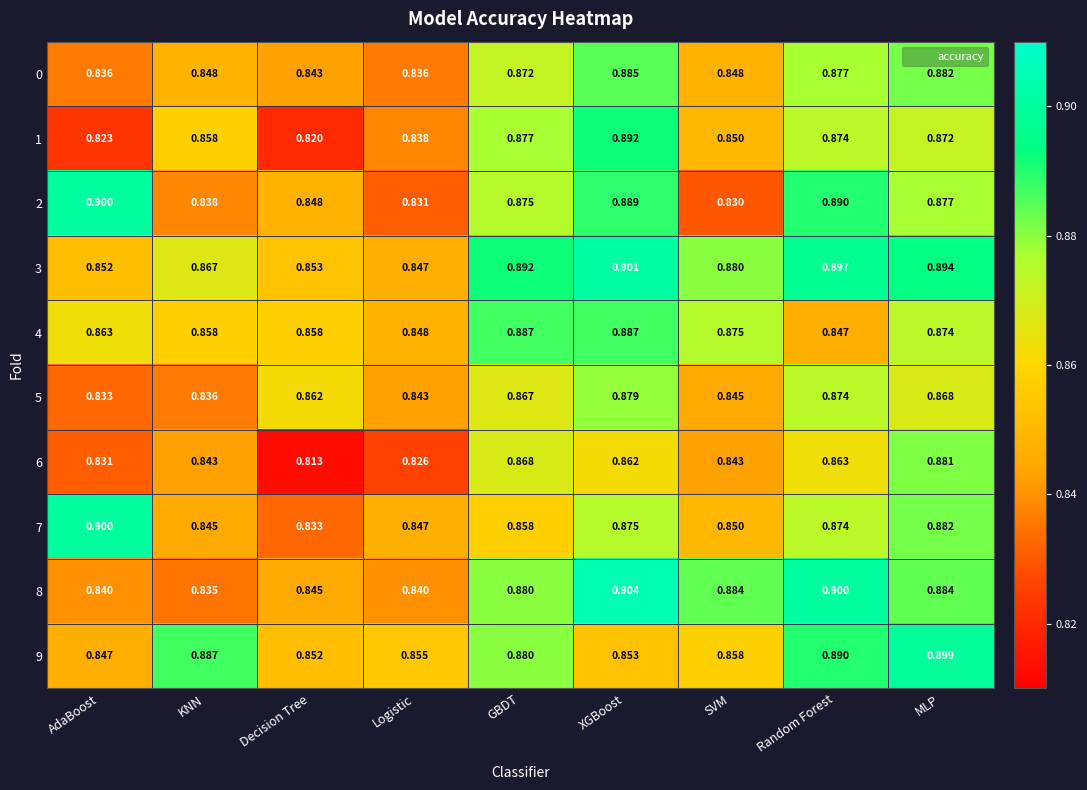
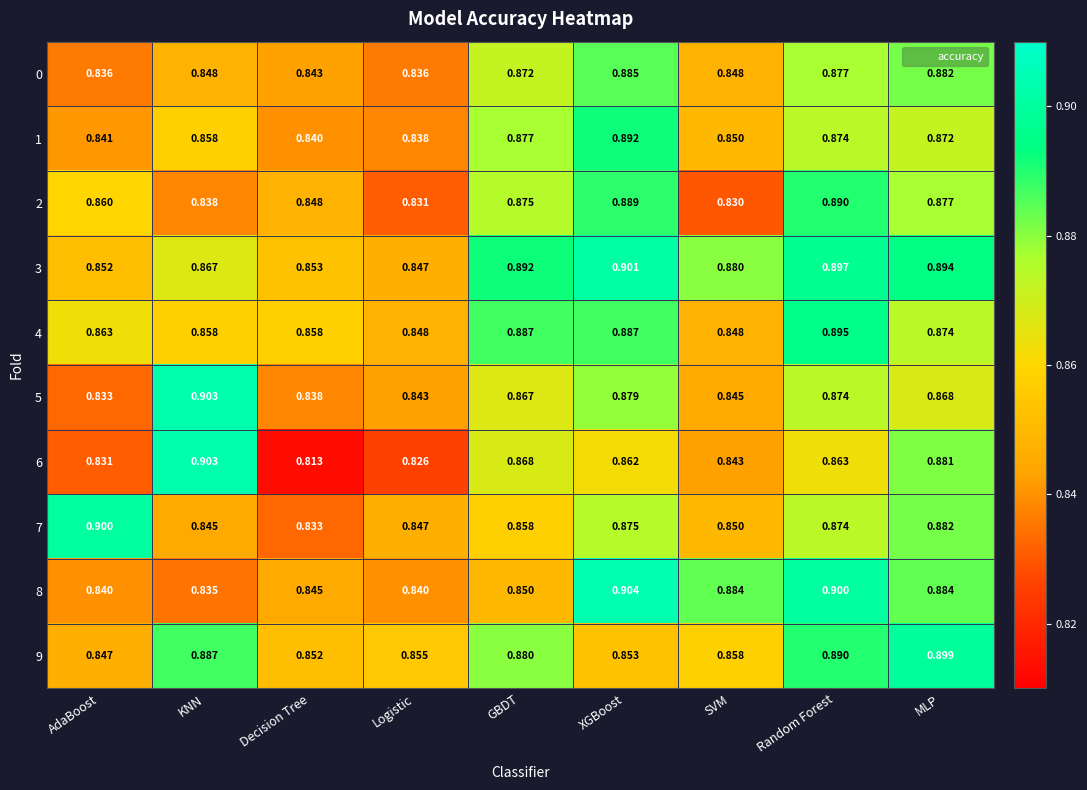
1, AdaBoost: 0.823 -> 0.841
1, Decision Tree: 0.820 -> 0.840
2, AdaBoost: 0.900 -> 0.860
4, SVM: 0.875 -> 0.848
4, Random Forest: 0.847 -> 0.895
5, KNN: 0.836 -> 0.903
5, Decision Tree: 0.862 -> 0.838
6, KNN: 0.843 -> 0.903
8, GBDT: 0.880 -> 0.850
